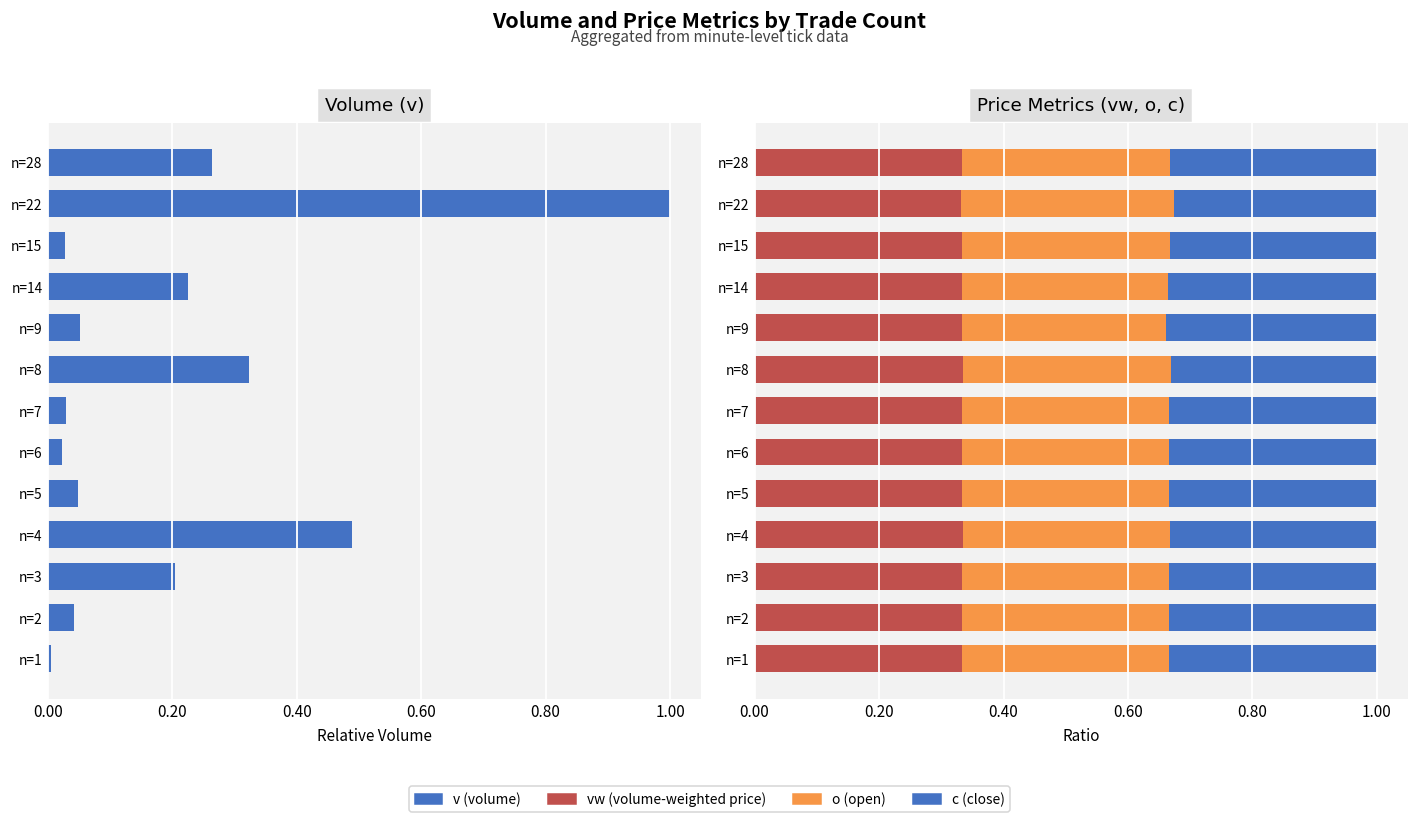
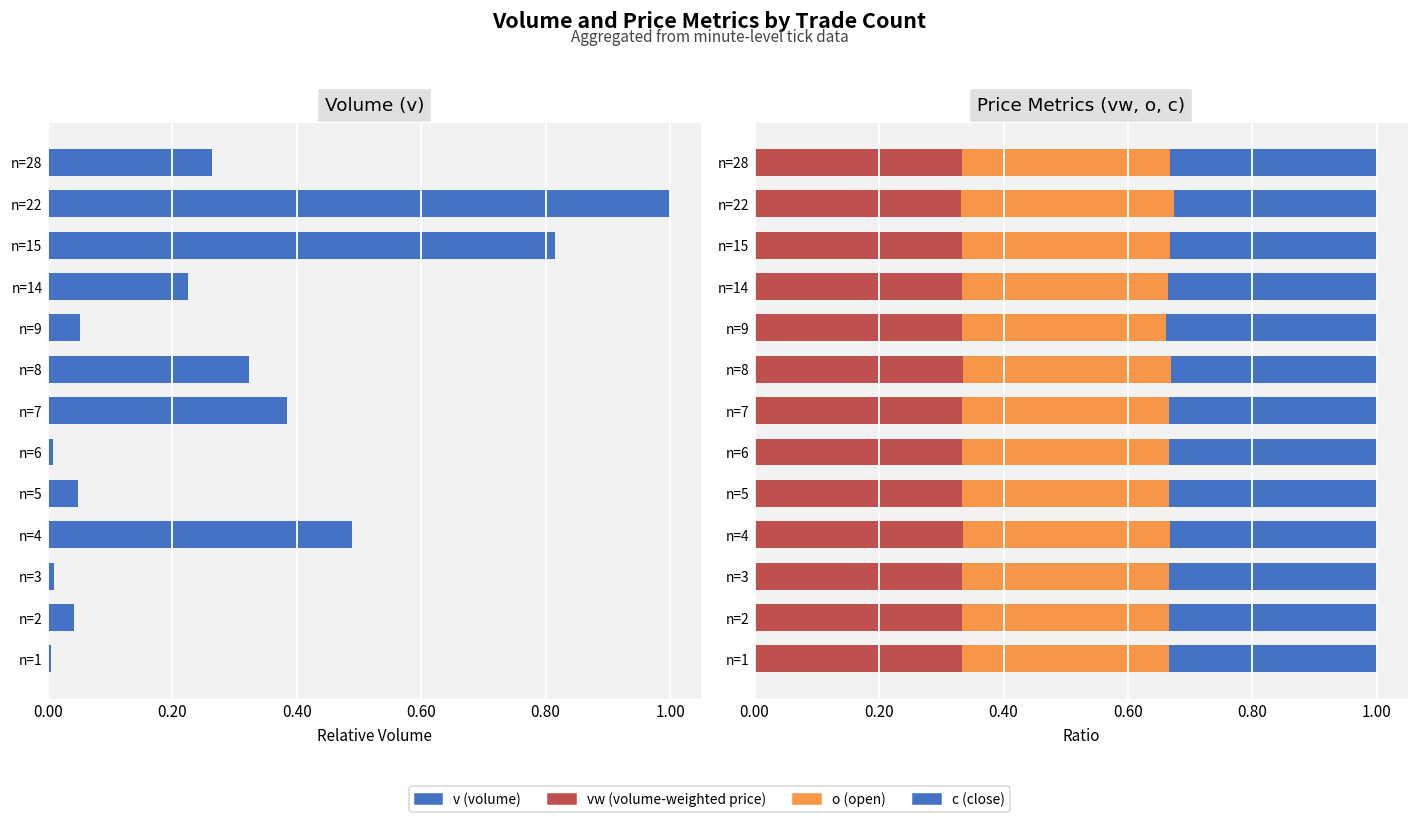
Volume (v), n=15: 0.03 -> 0.82
Volume (v), n=7: 0.03 -> 0.38
Volume (v), n=6: 0.02 -> 0.01
Volume (v), n=3: 0.20 -> 0.01
